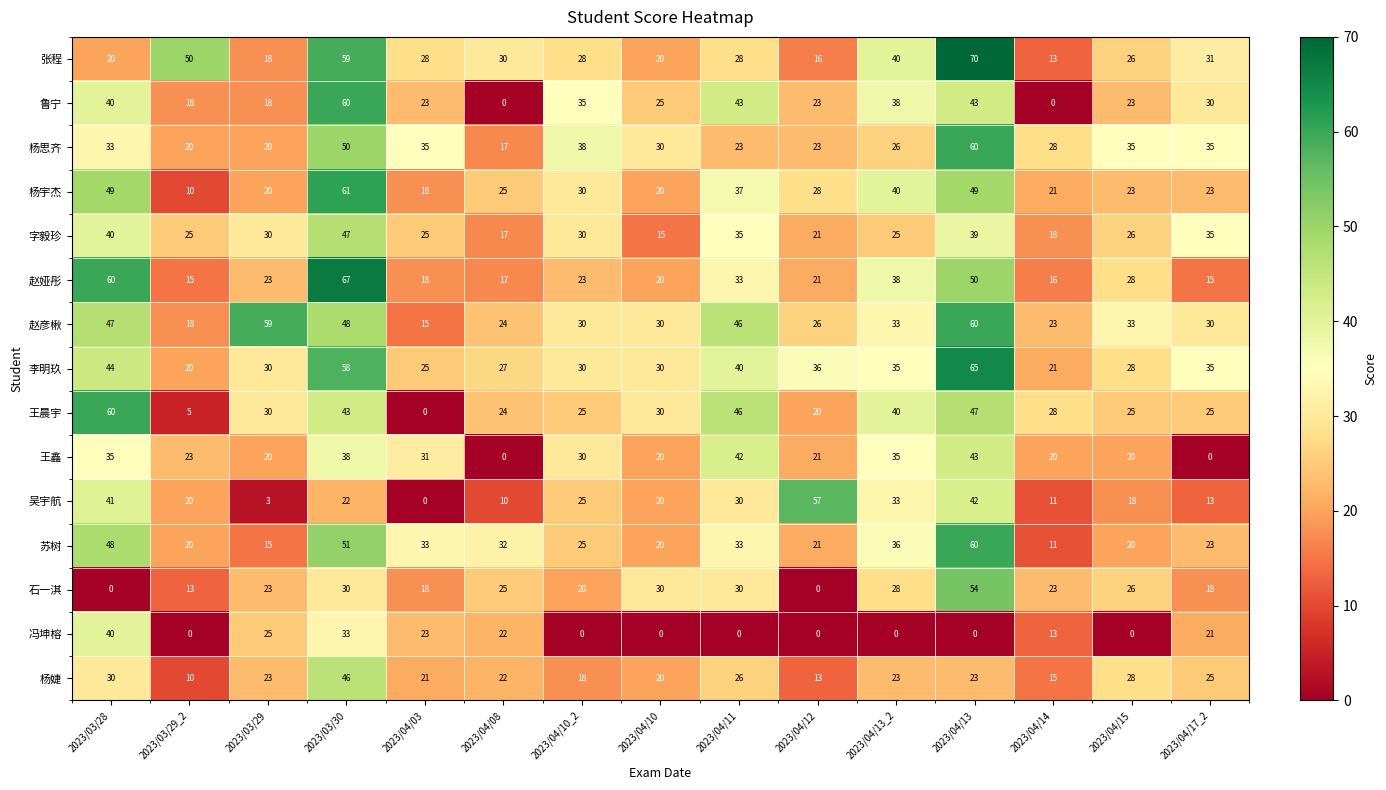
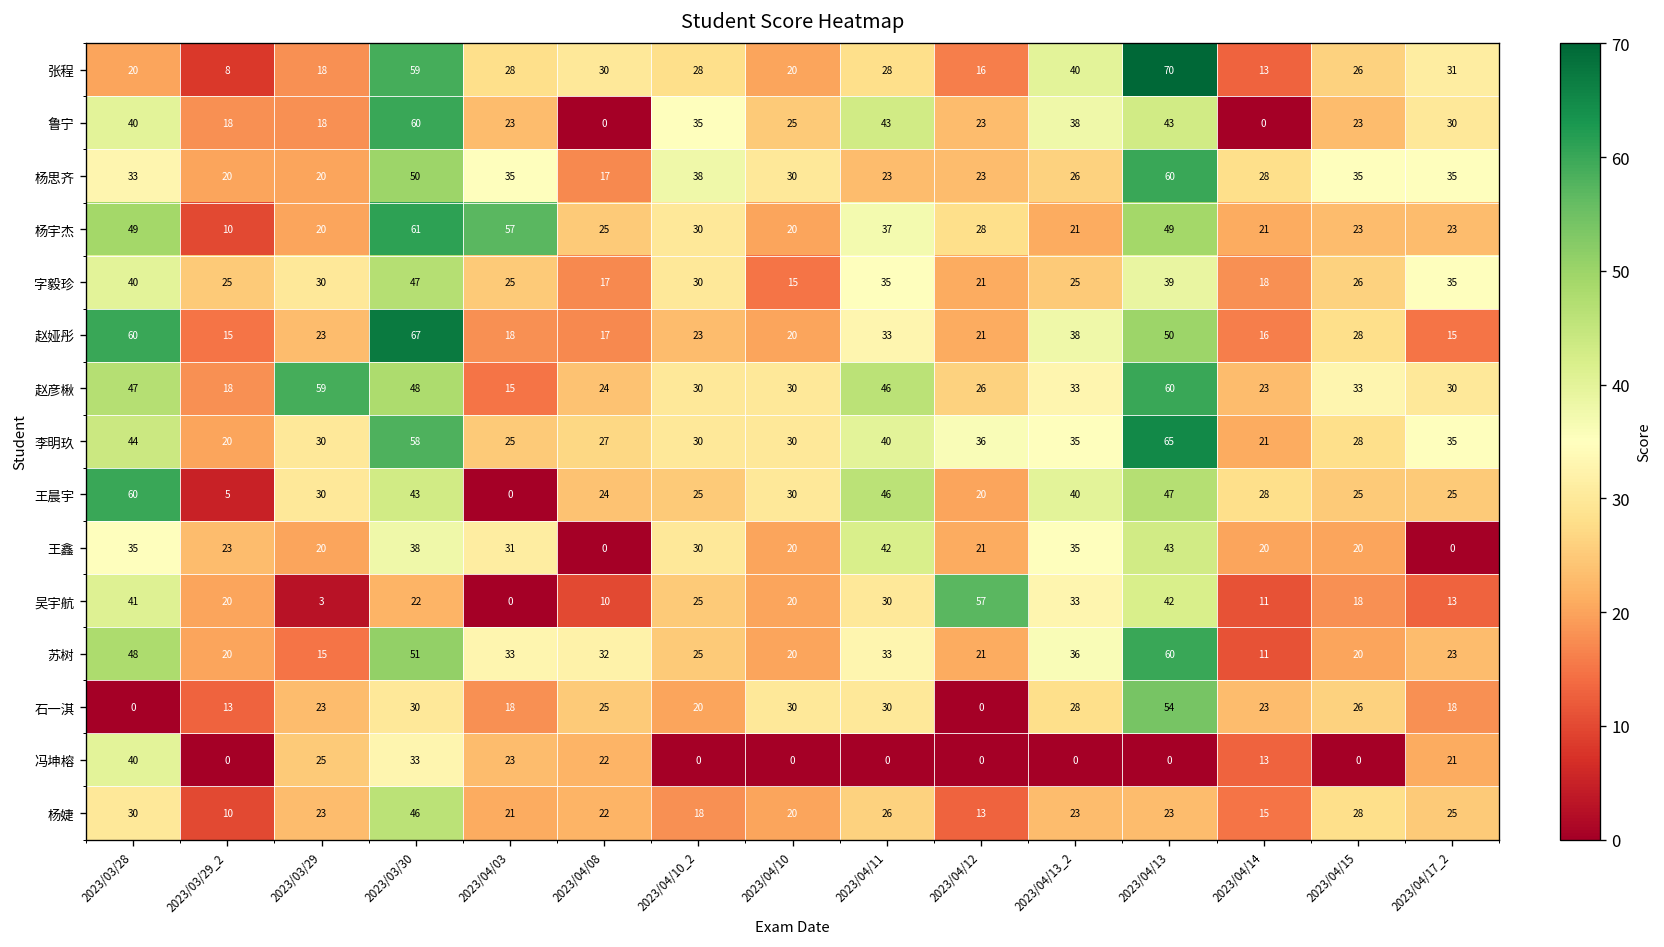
张程, 2023/03/29_2: 50 -> 8
杨宇杰, 2023/04/03: 18 -> 57
杨宇杰, 2023/04/13_2: 40 -> 21
